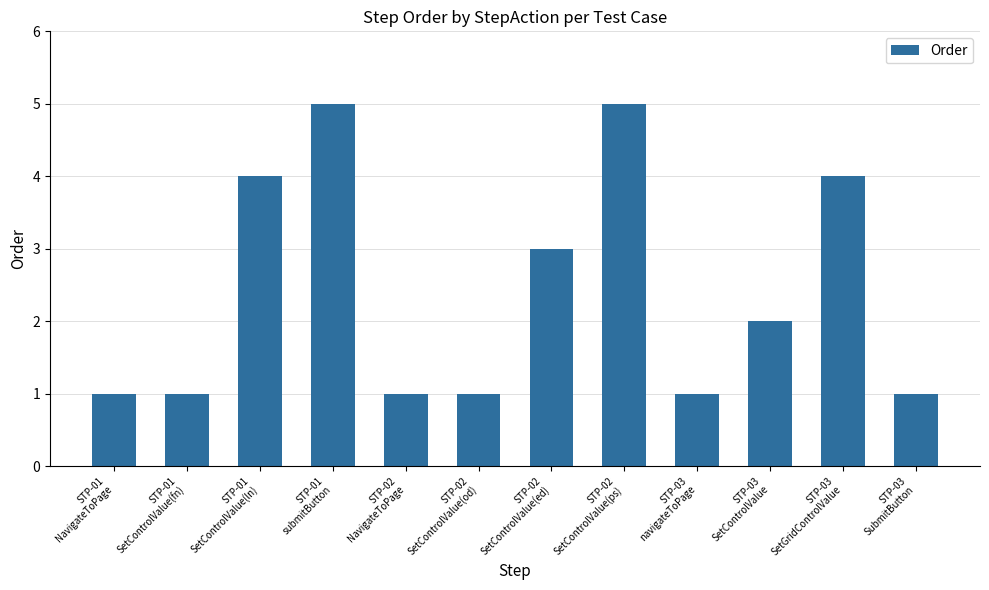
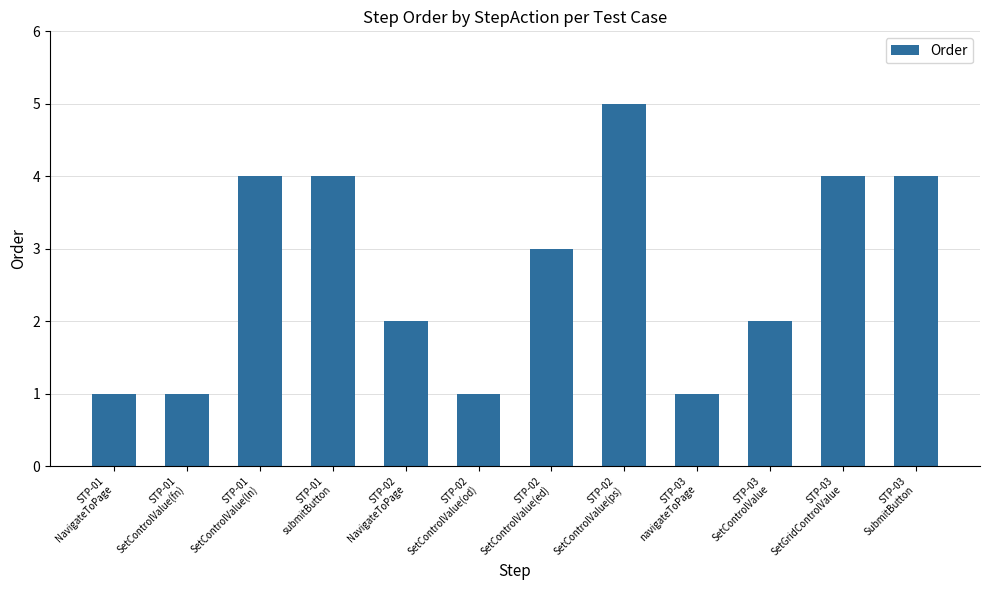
STP-01 submitButton: 5 -> 4
STP-02 NavigateToPage: 1 -> 2
STP-03 SubmitButton: 1 -> 4
